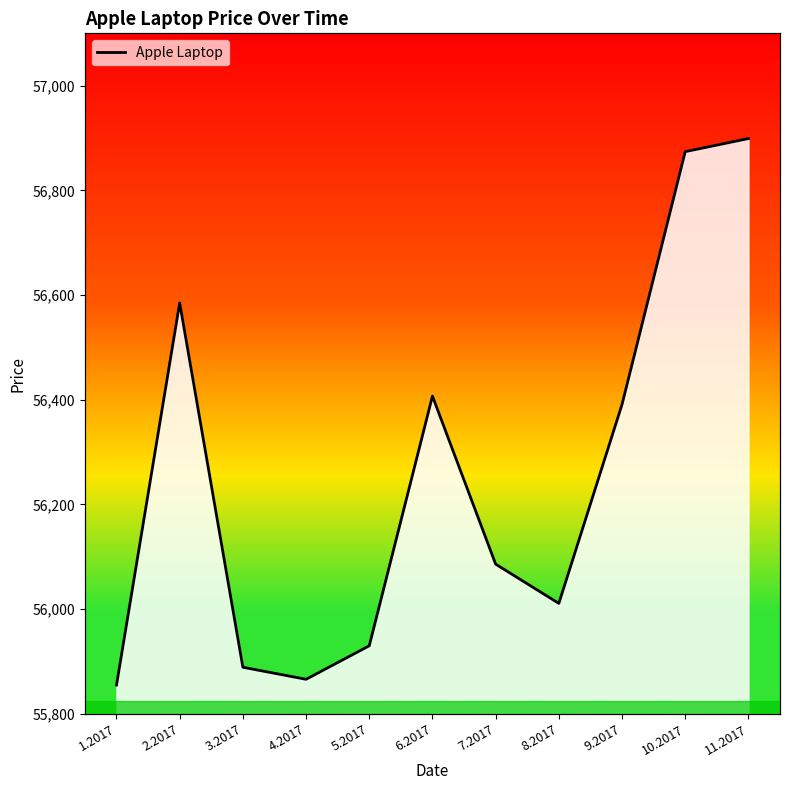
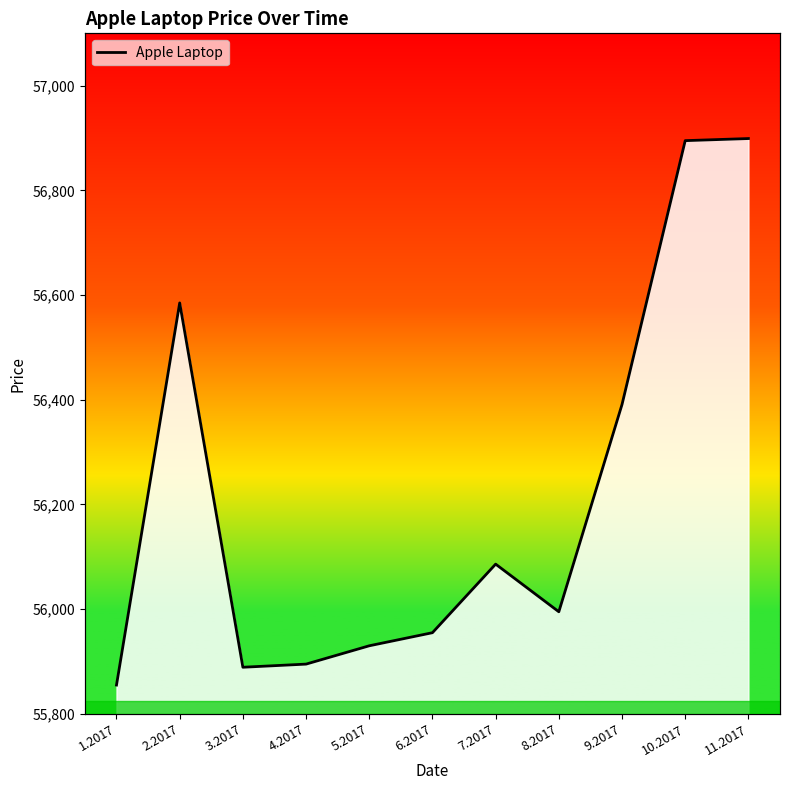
4.2017: 55,870 -> 55,900
6.2017: 56,410 -> 55,960
8.2017: 56,010 -> 56,000
10.2017: 56,870 -> 56,900
